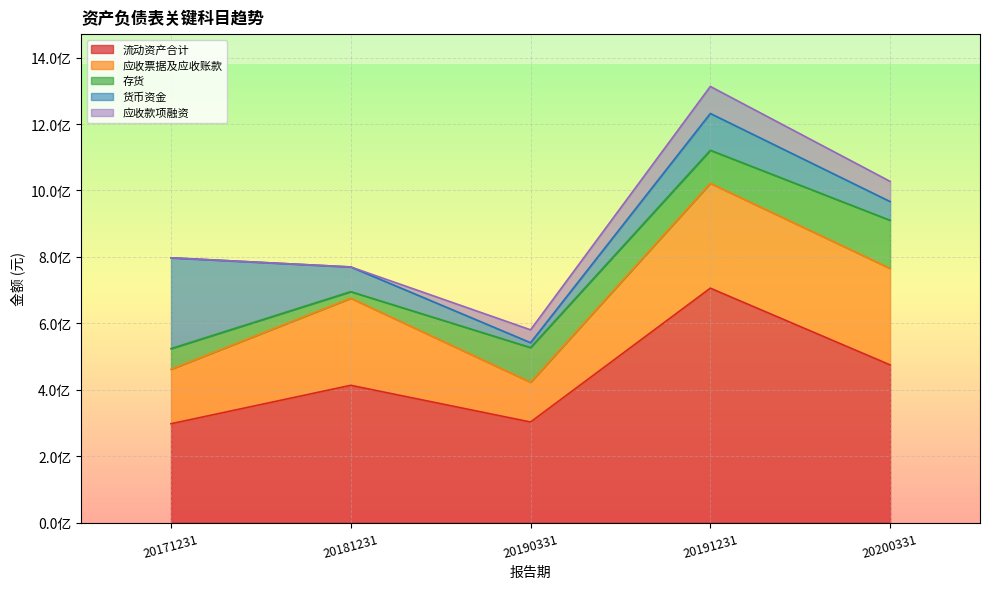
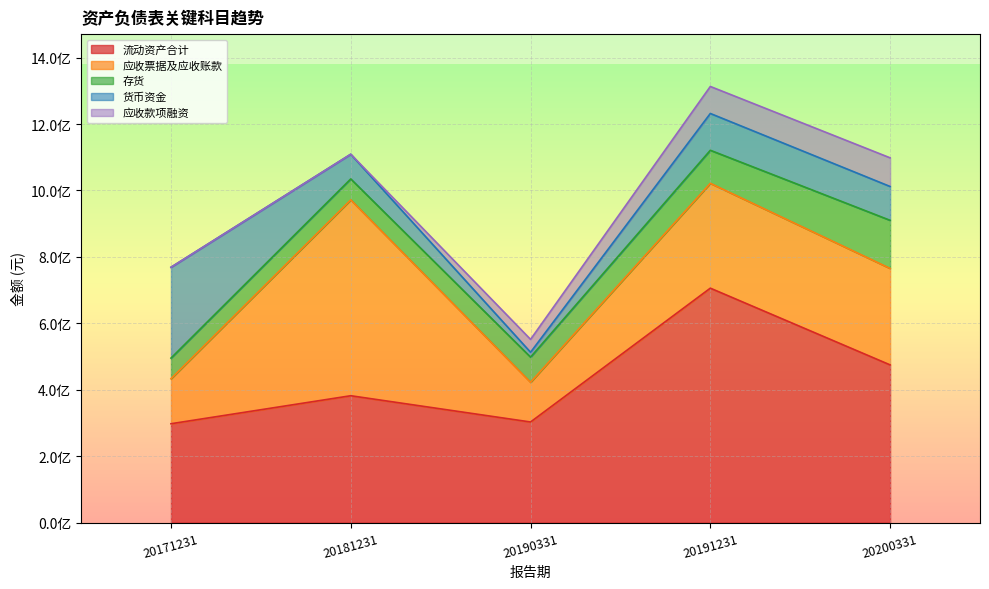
应收票据及应收账款, 20171231: 1.6亿 -> 1.4亿
流动资产合计, 20181231: 4.1亿 -> 3.8亿
应收票据及应收账款, 20181231: 2.6亿 -> 5.9亿
存货, 20181231: 0.2亿 -> 0.6亿
存货, 20190331: 1.0亿 -> 0.8亿
货币资金, 20200331: 0.6亿 -> 1.0亿
应收款项融资, 20200331: 0.6亿 -> 0.9亿
